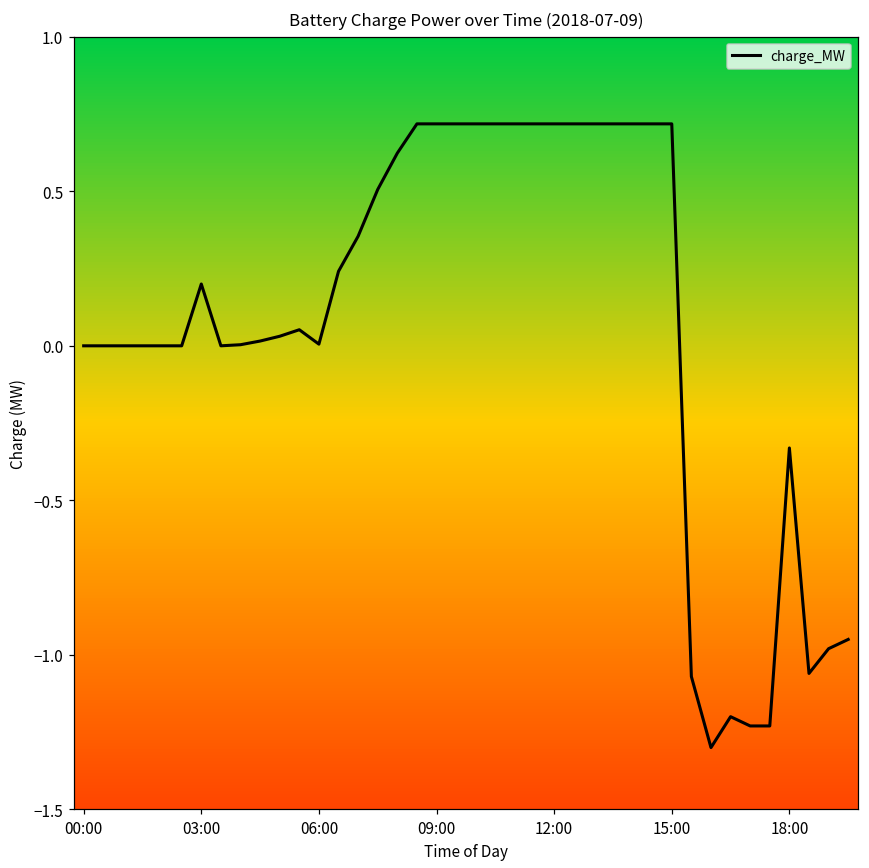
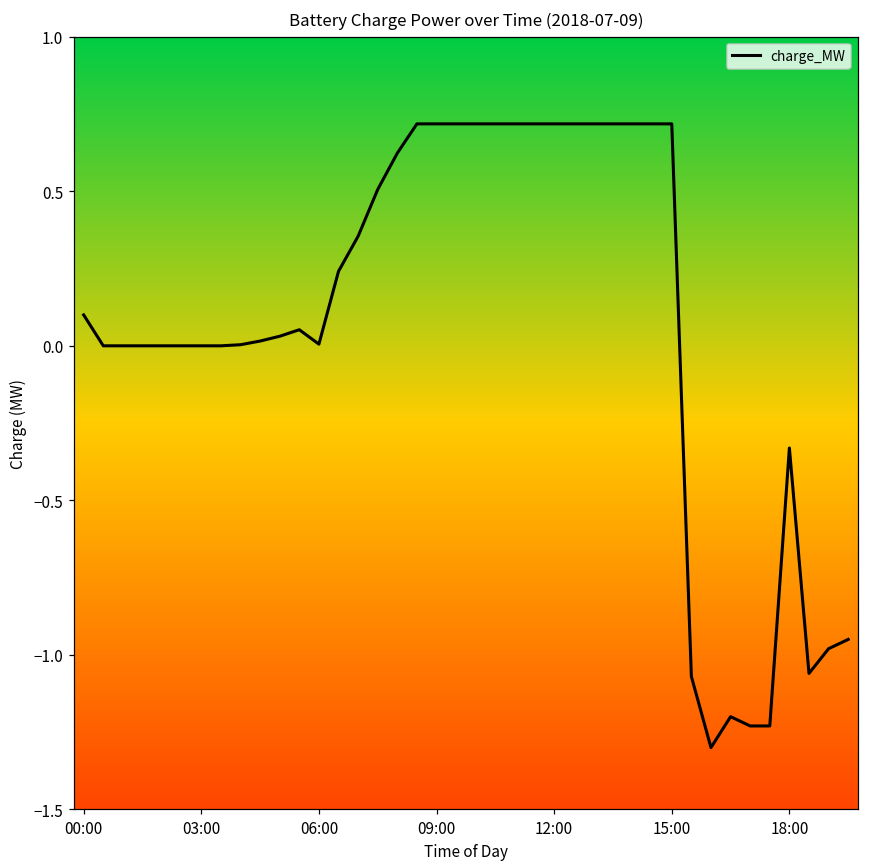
00:00: 0.0 -> 0.1
03:00: 0.2 -> 0.0
